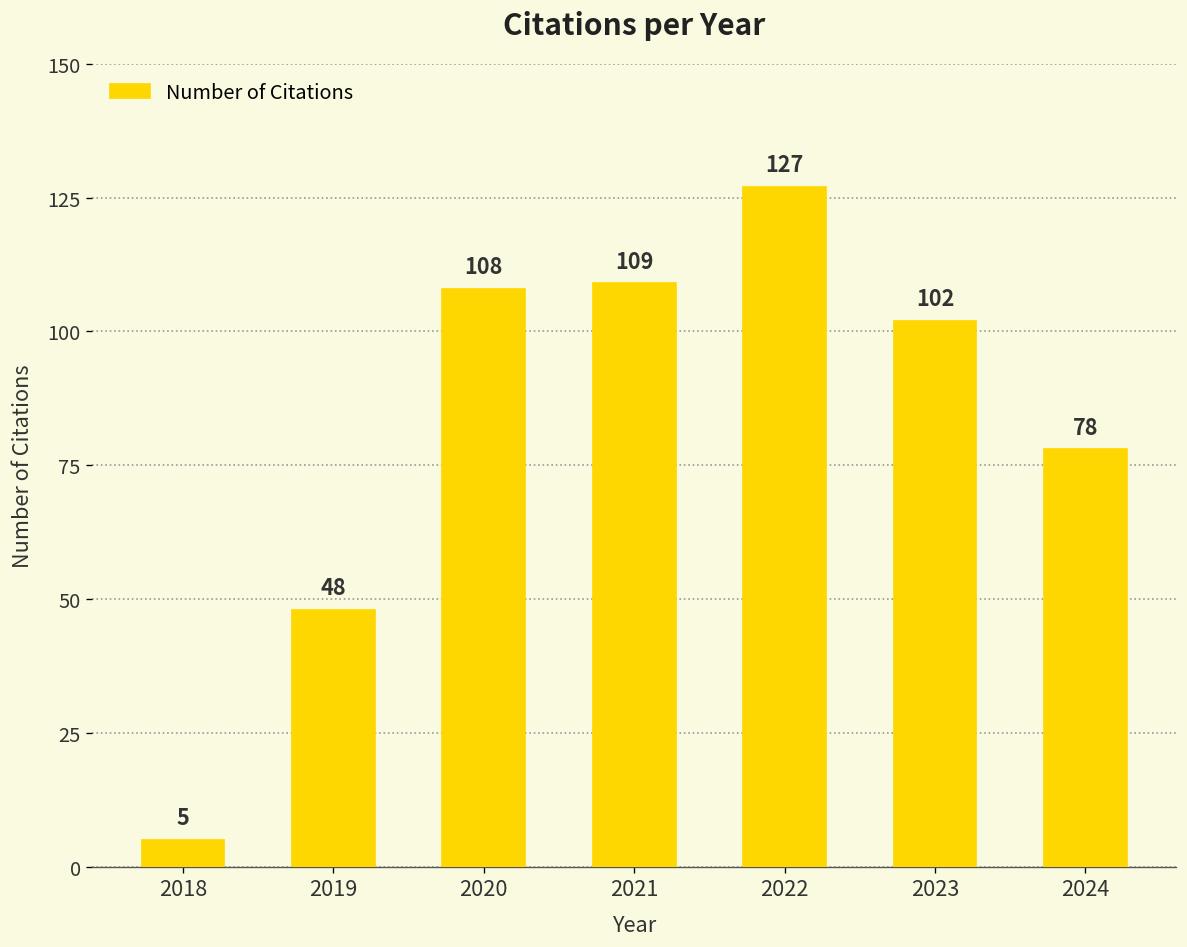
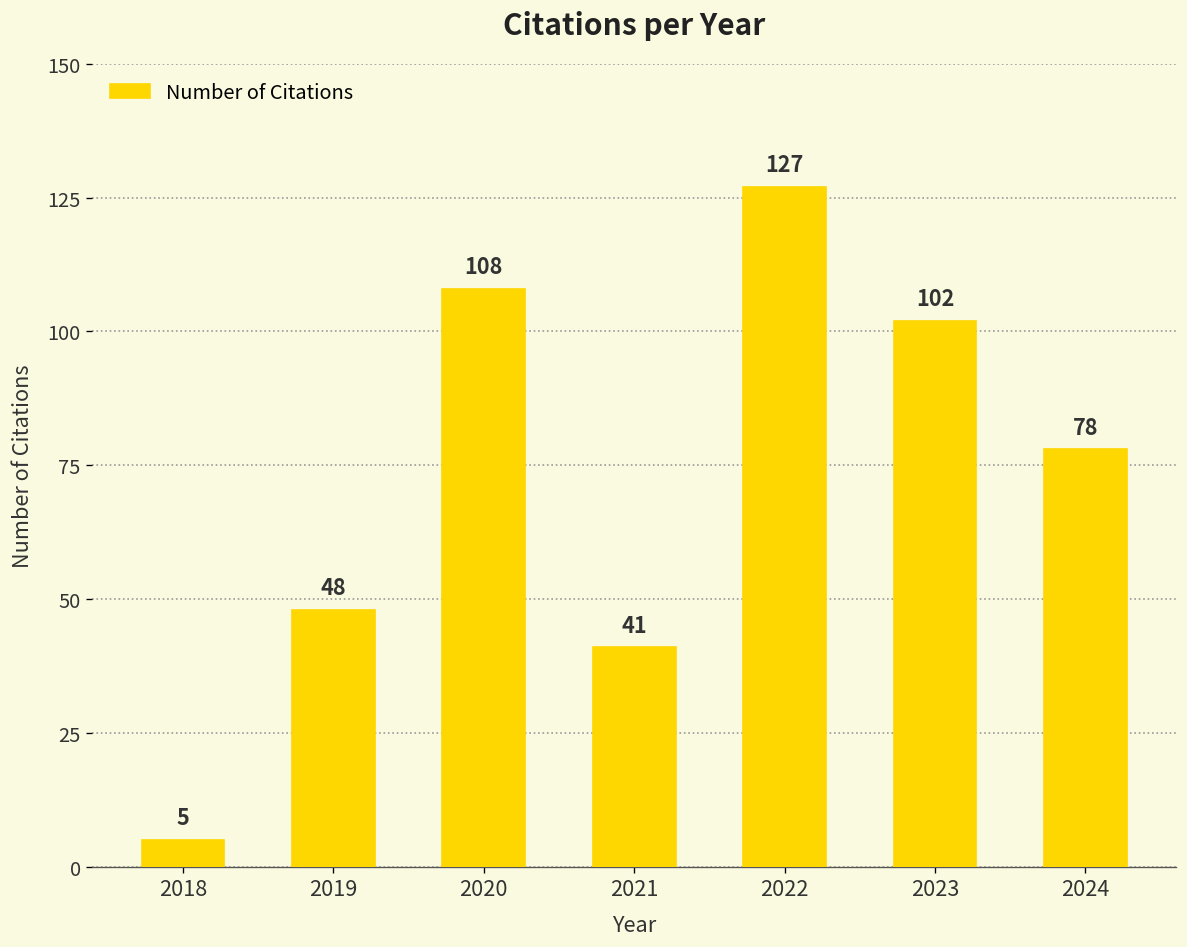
2021: 109 -> 41
